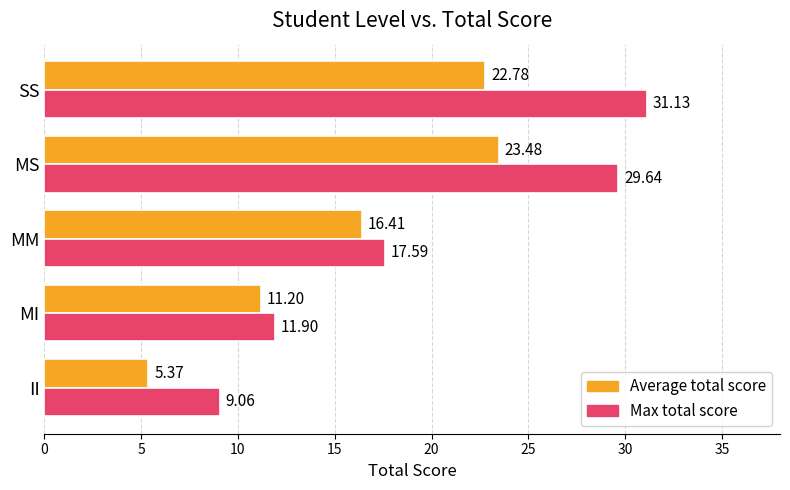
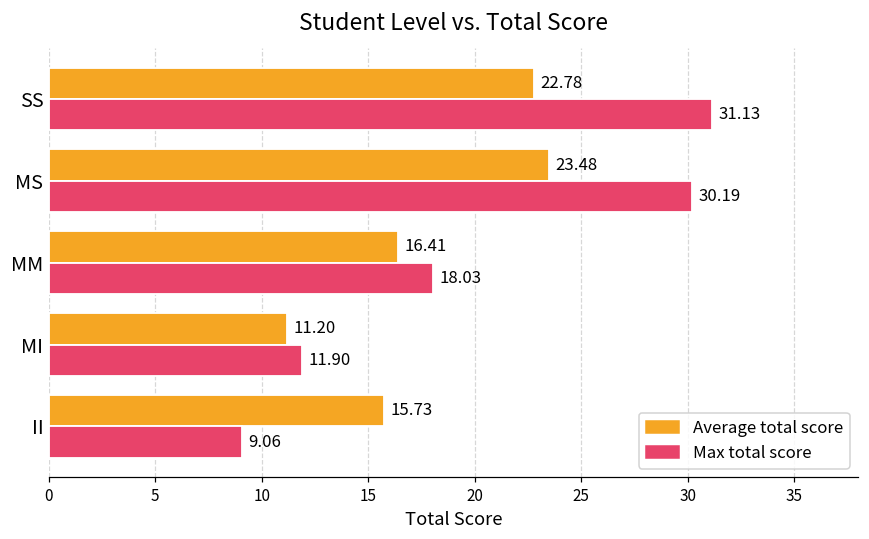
Max total score, MS: 29.64 -> 30.19
Max total score, MM: 17.59 -> 18.03
Average total score, II: 5.37 -> 15.73
